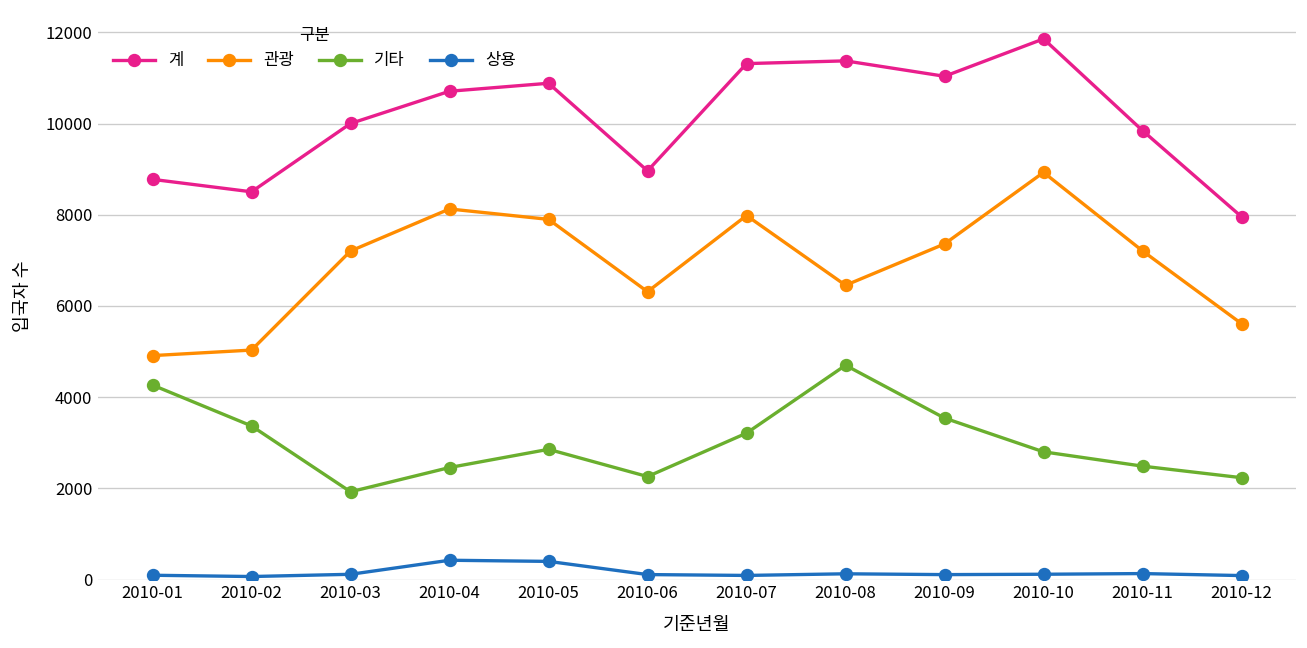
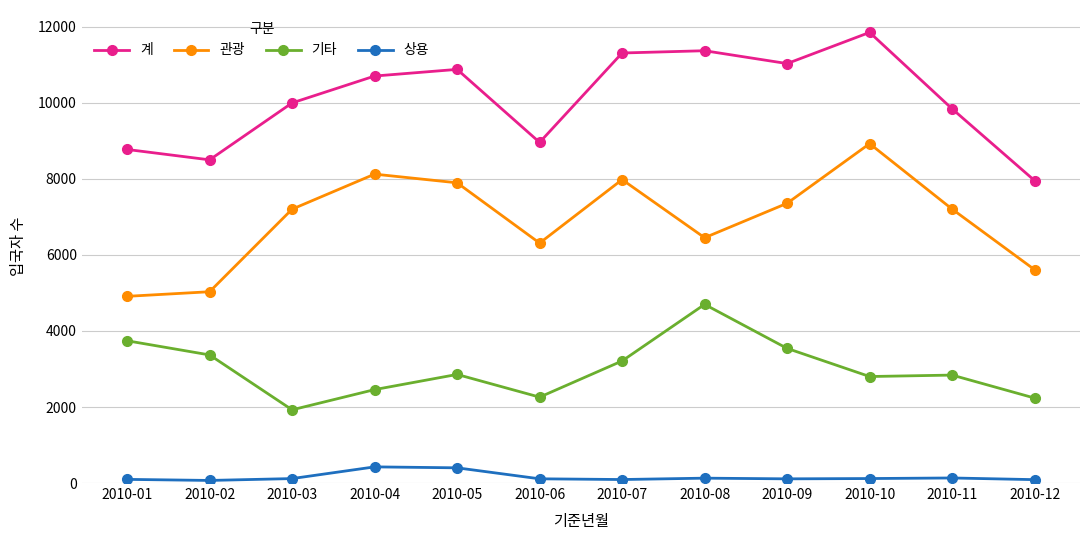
기타, 2010-01: 4300 -> 3700
기타, 2010-11: 2500 -> 2800
